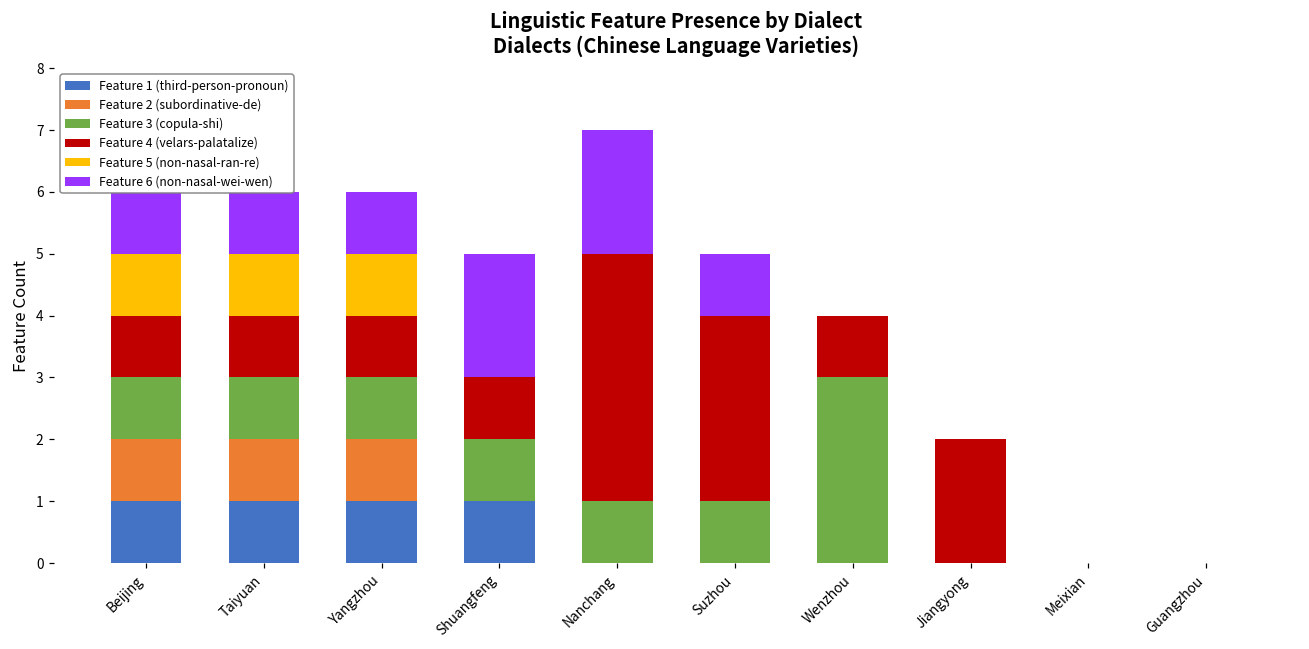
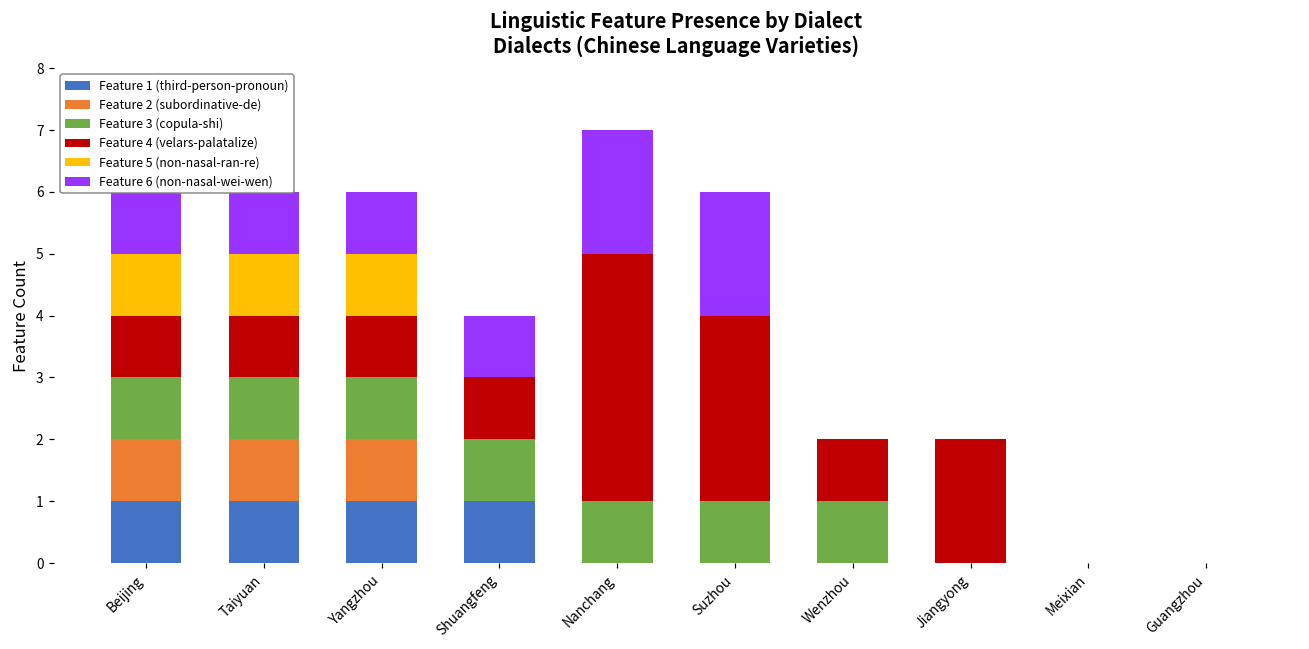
Feature 6 (non-nasal-wei-wen), Shuangfeng: 2 -> 1
Feature 6 (non-nasal-wei-wen), Suzhou: 1 -> 2
Feature 3 (copula-shi), Wenzhou: 3 -> 1
